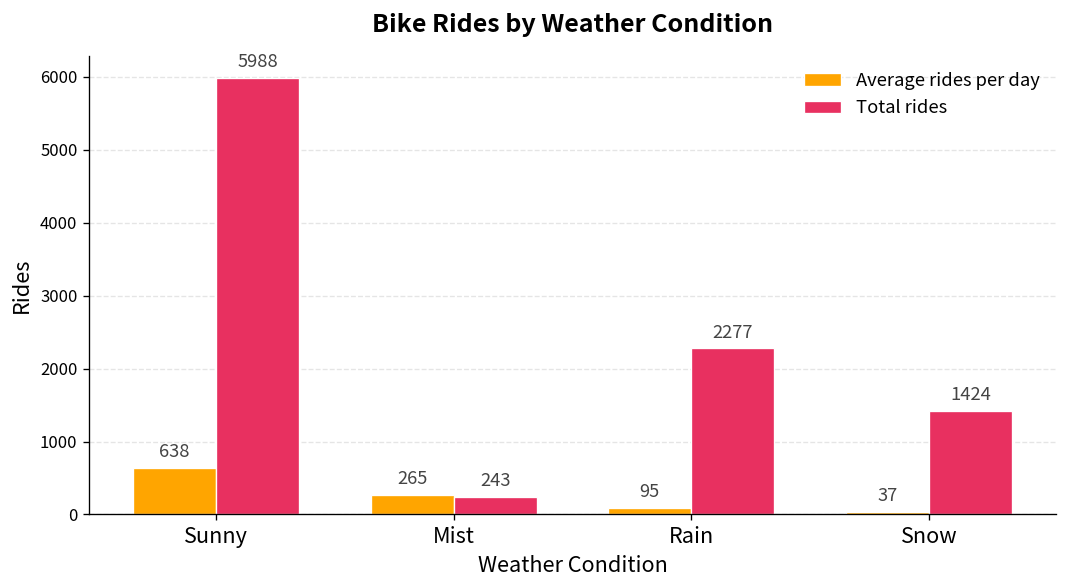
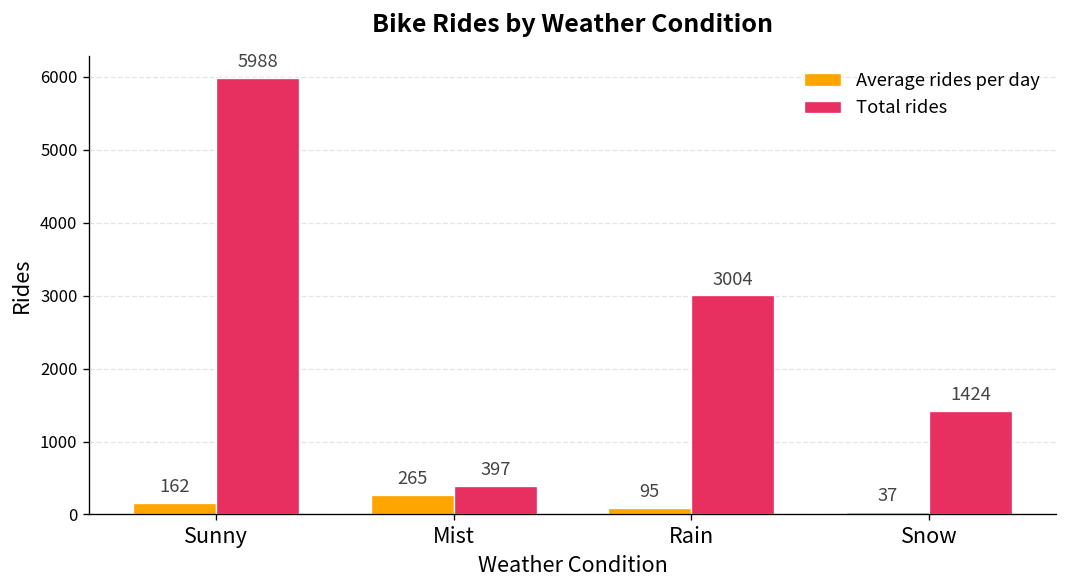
Average rides per day, Sunny: 638 -> 162
Total rides, Mist: 243 -> 397
Total rides, Rain: 2277 -> 3004
